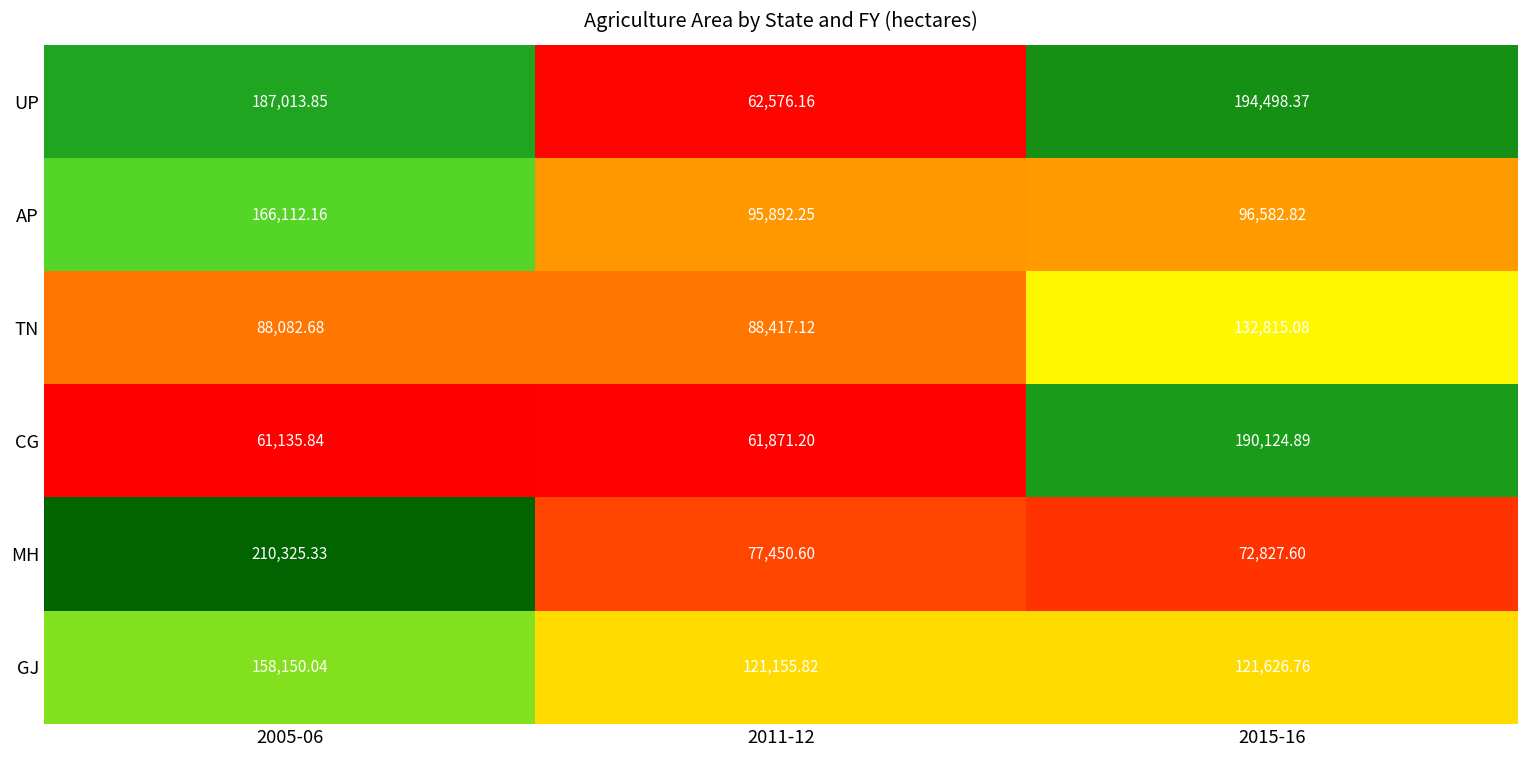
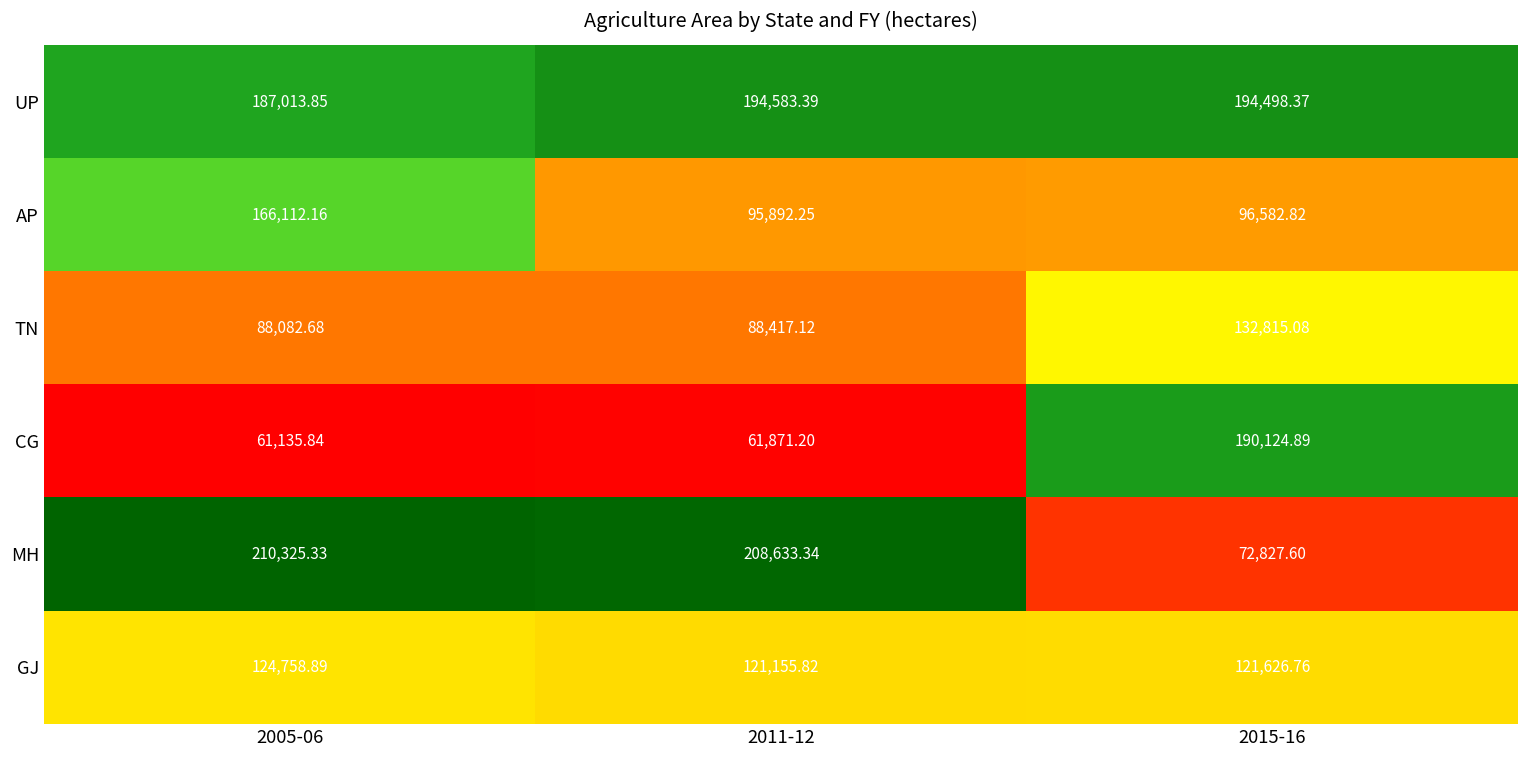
UP, 2011-12: 62,576.16 -> 194,583.39
MH, 2011-12: 77,450.60 -> 208,633.34
GJ, 2005-06: 158,150.04 -> 124,758.89
